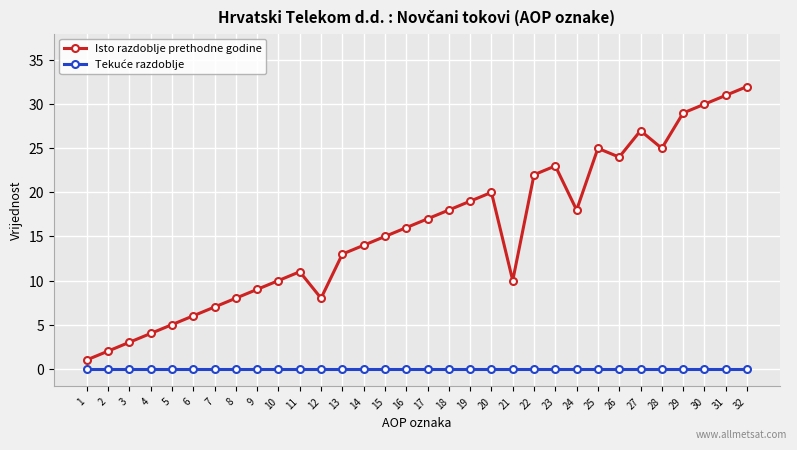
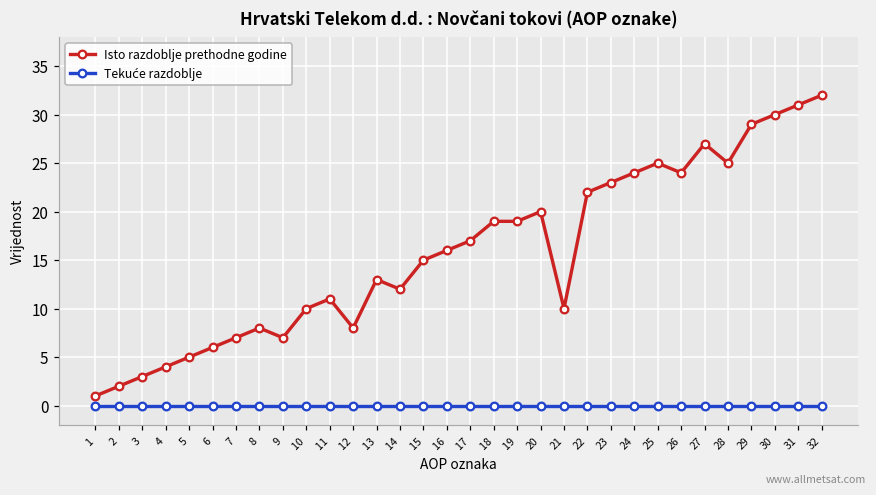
Isto razdoblje prethodne godine, 9: 9 -> 7
Isto razdoblje prethodne godine, 14: 14 -> 12
Isto razdoblje prethodne godine, 18: 18 -> 19
Isto razdoblje prethodne godine, 24: 18 -> 24
